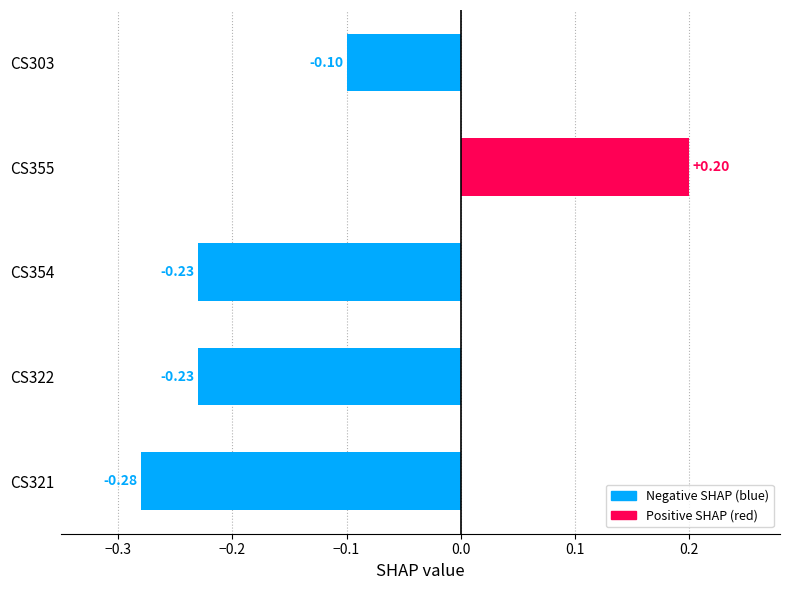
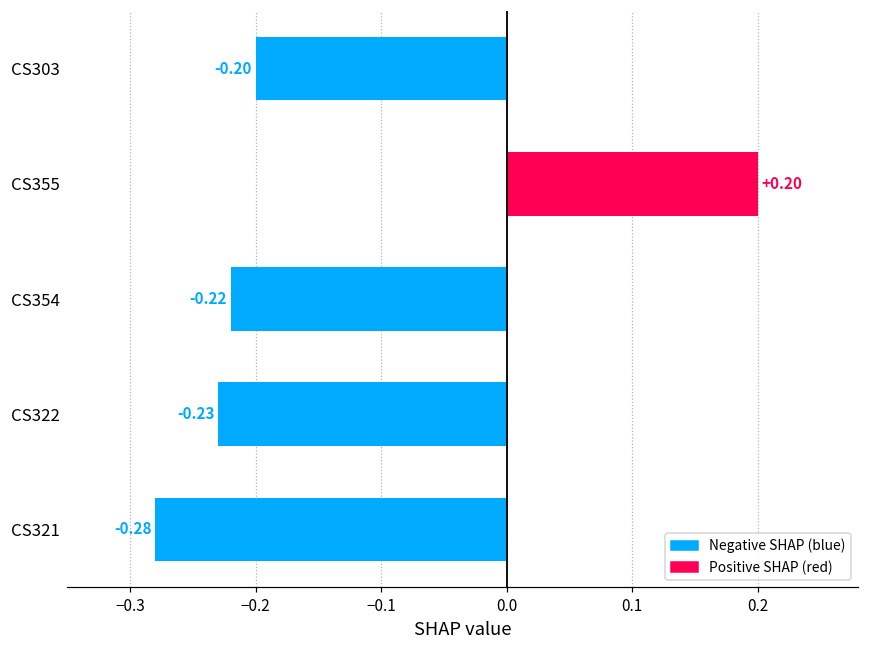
CS303: -0.10 -> -0.20
CS354: -0.23 -> -0.22
